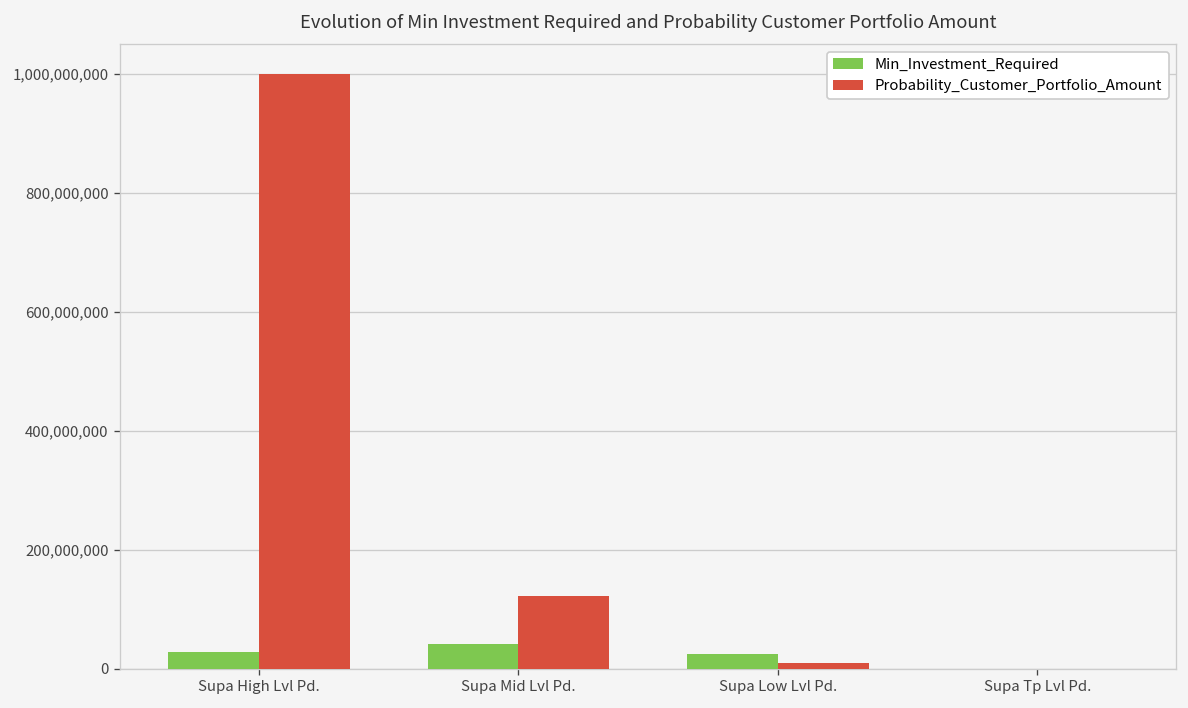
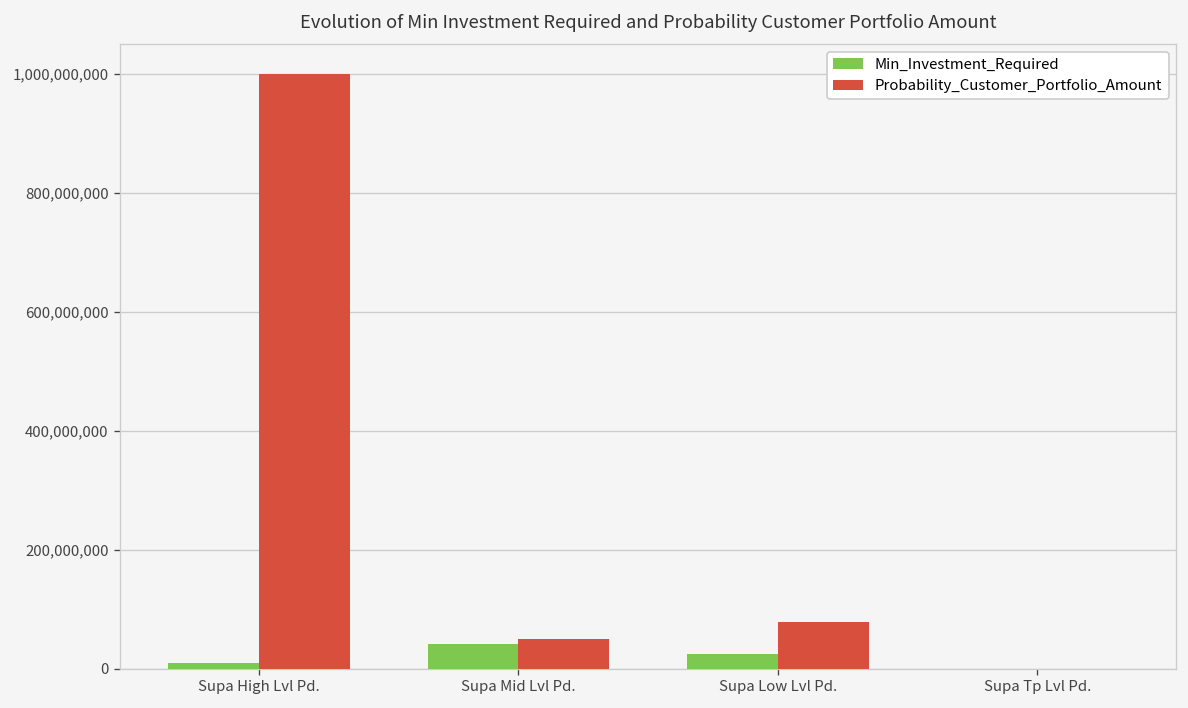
Min_Investment_Required, Supa High Lvl Pd.: 30,000,000 -> 10,000,000
Probability_Customer_Portfolio_Amount, Supa Mid Lvl Pd.: 120,000,000 -> 50,000,000
Probability_Customer_Portfolio_Amount, Supa Low Lvl Pd.: 10,000,000 -> 80,000,000
